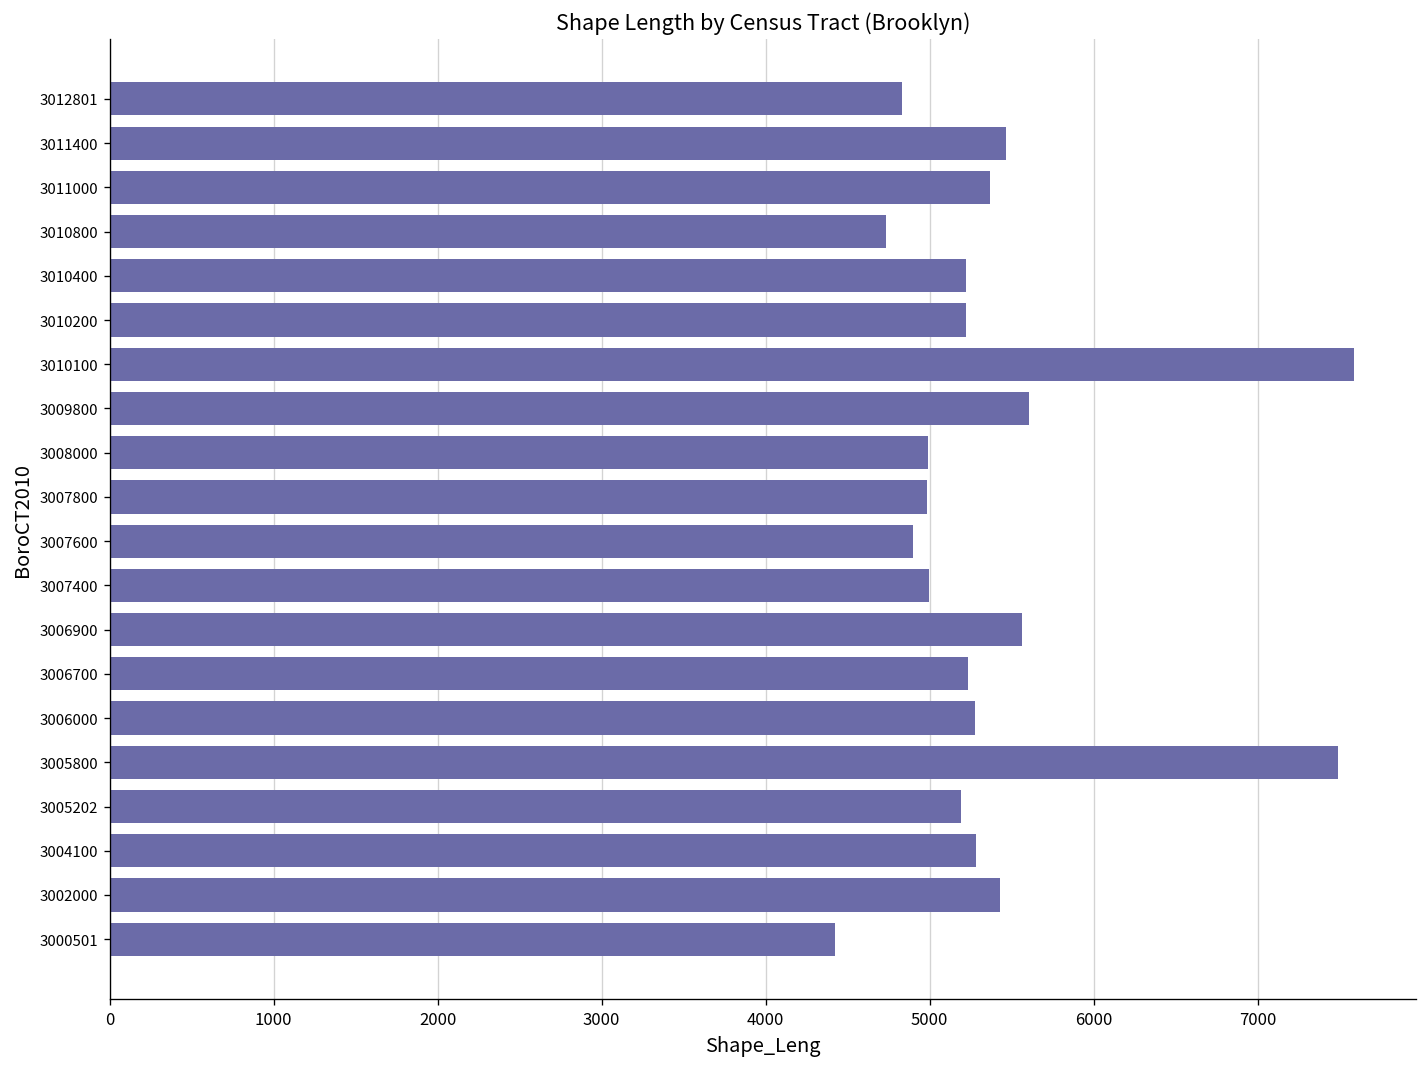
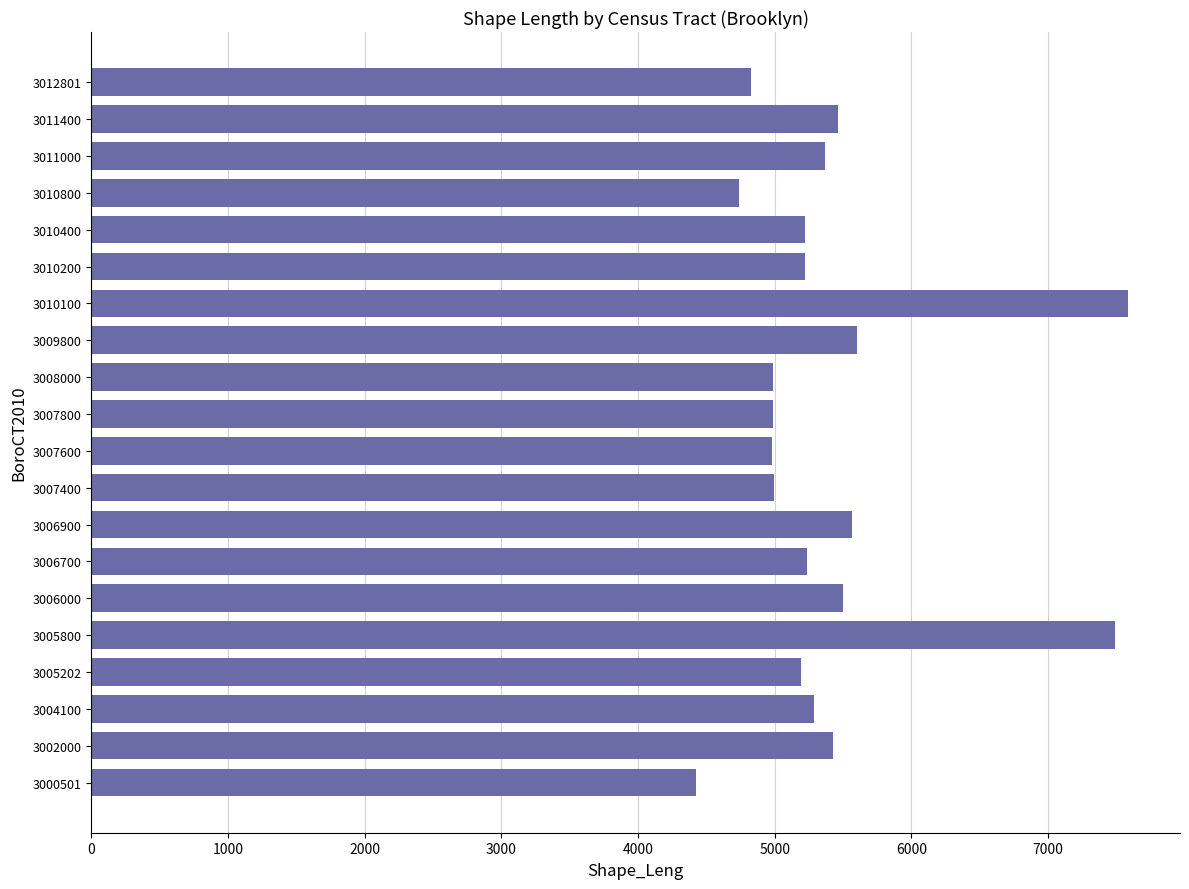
3007600: 4900 -> 4980
3006000: 5270 -> 5500
